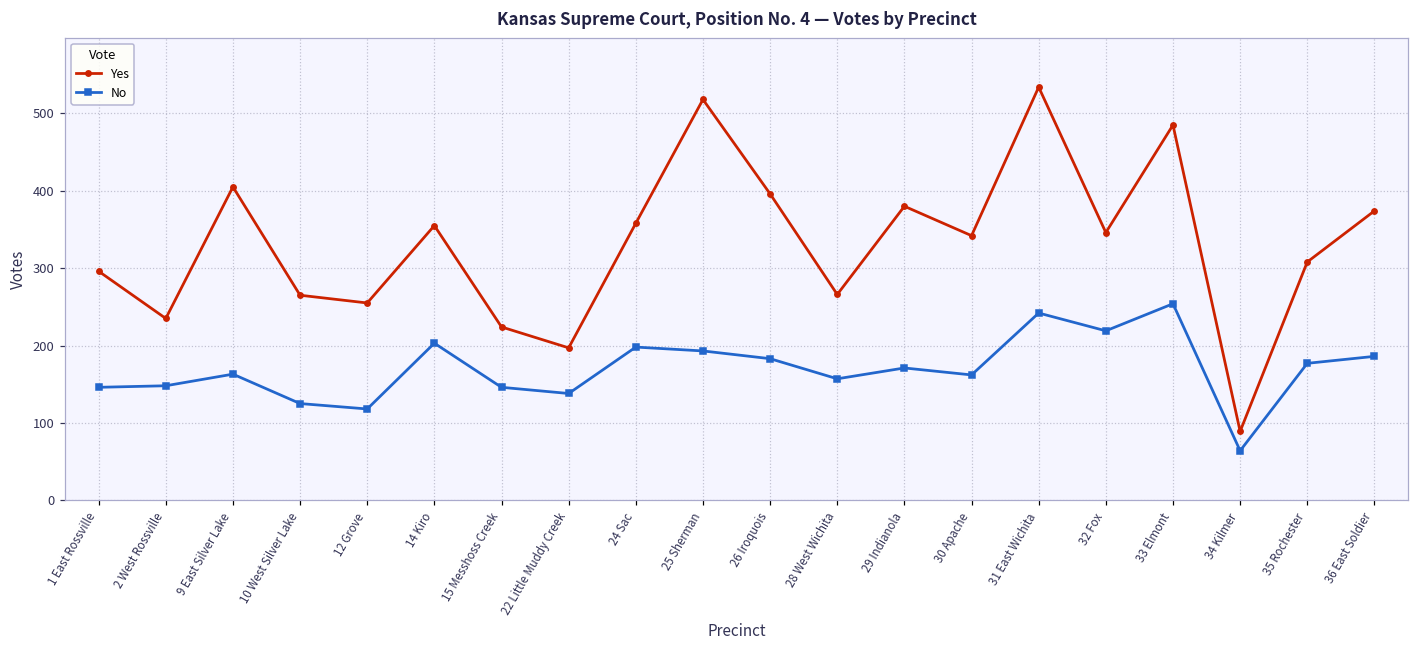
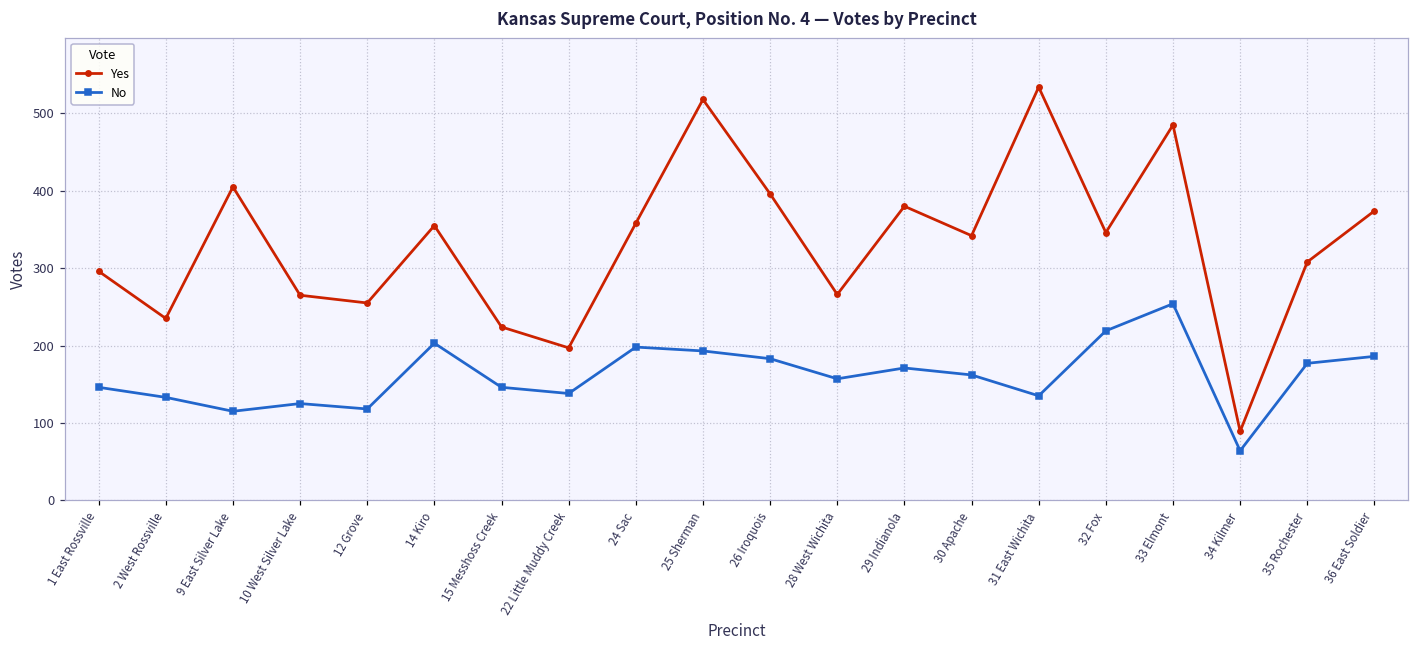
No, 2 West Rossville: 150 -> 130
No, 9 East Silver Lake: 160 -> 120
No, 31 East Wichita: 240 -> 140
